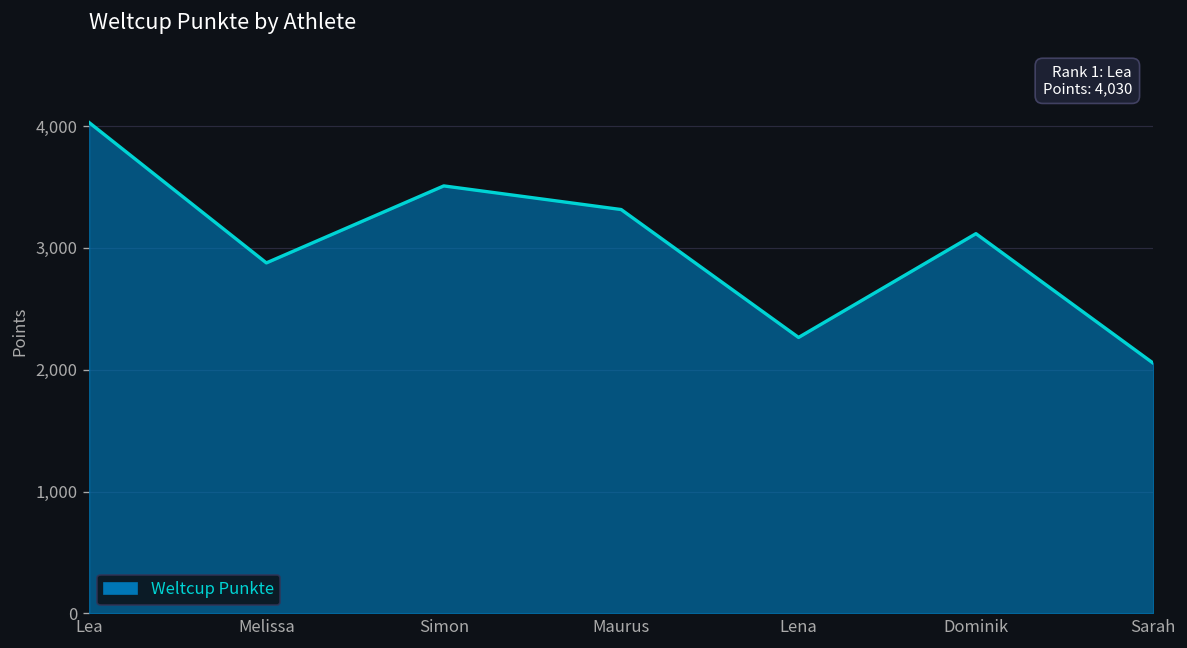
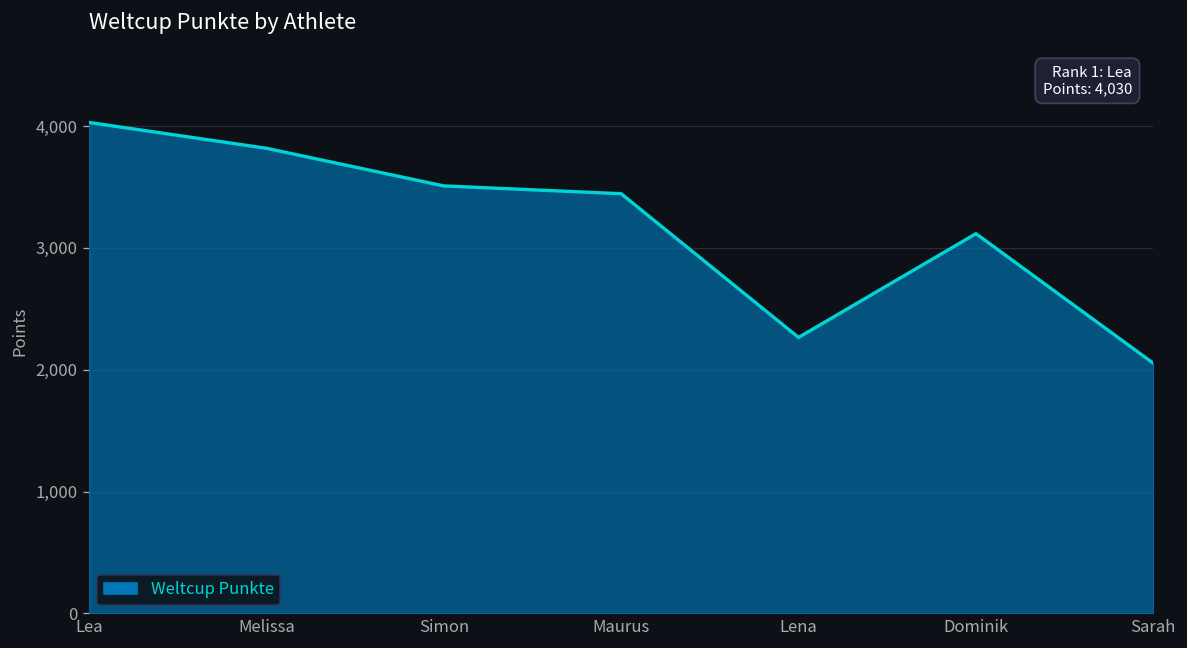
Melissa: 2,880 -> 3,820
Maurus: 3,320 -> 3,450
